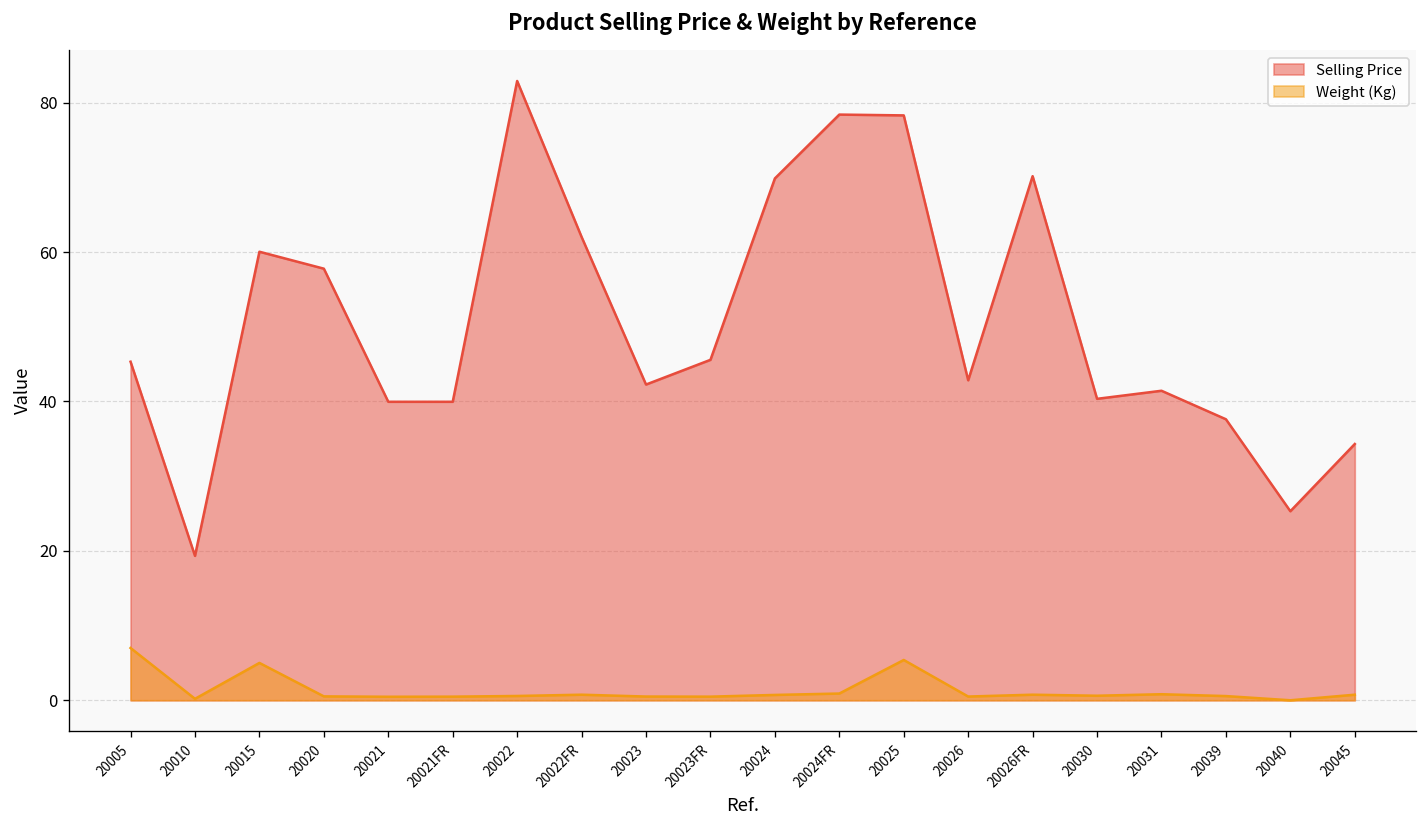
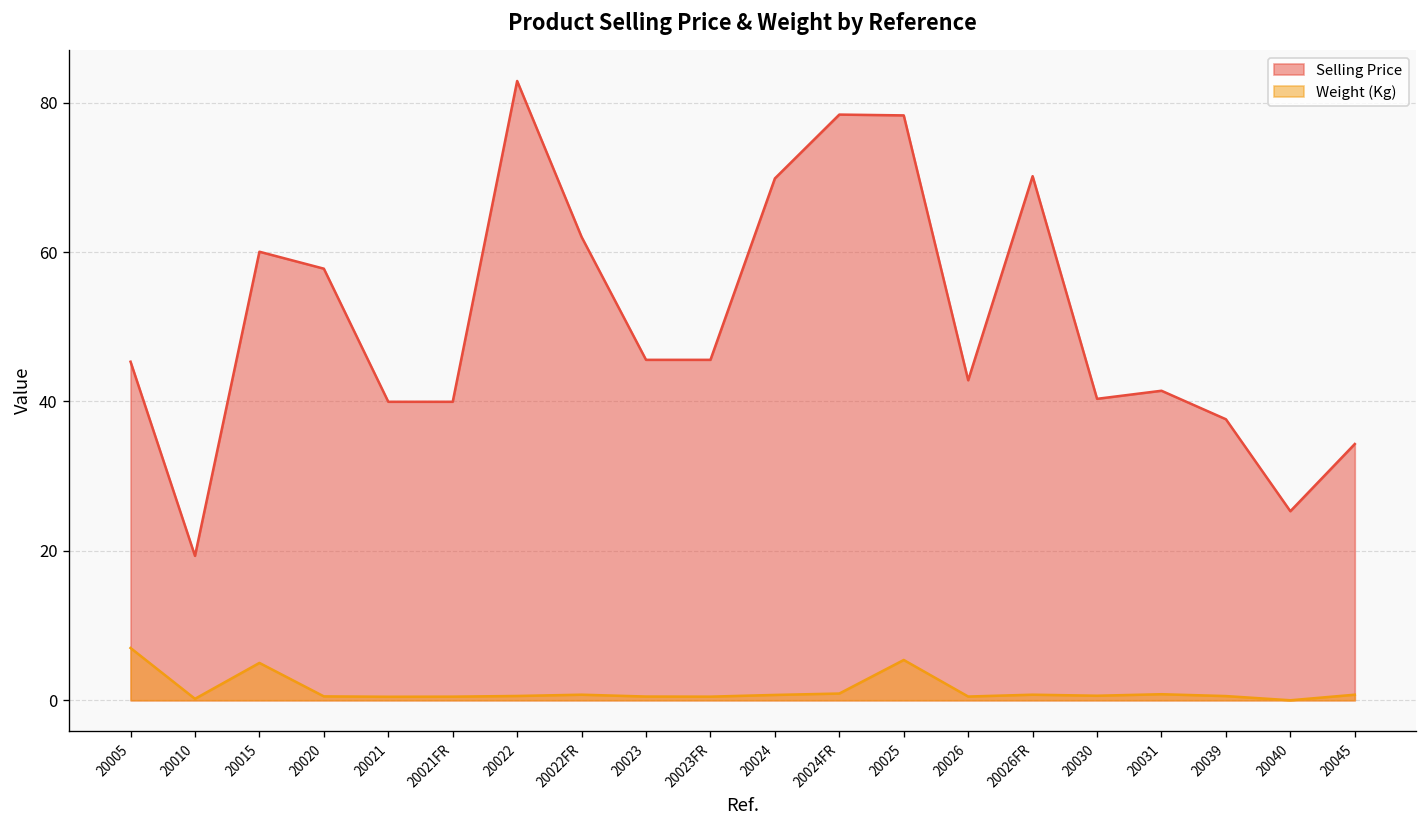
Selling Price, 20023: 42 -> 46
